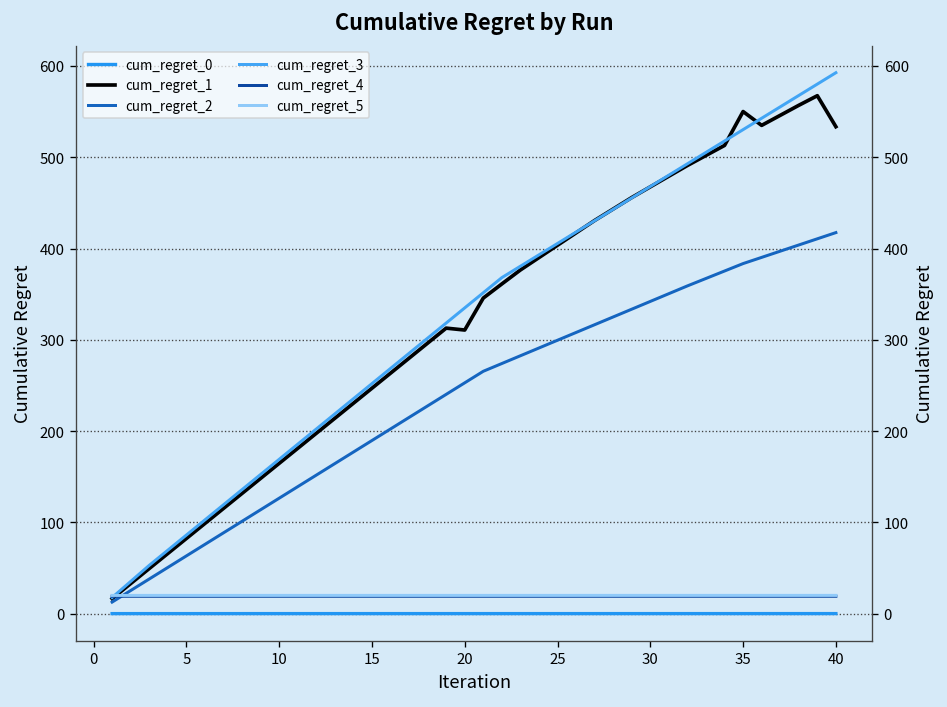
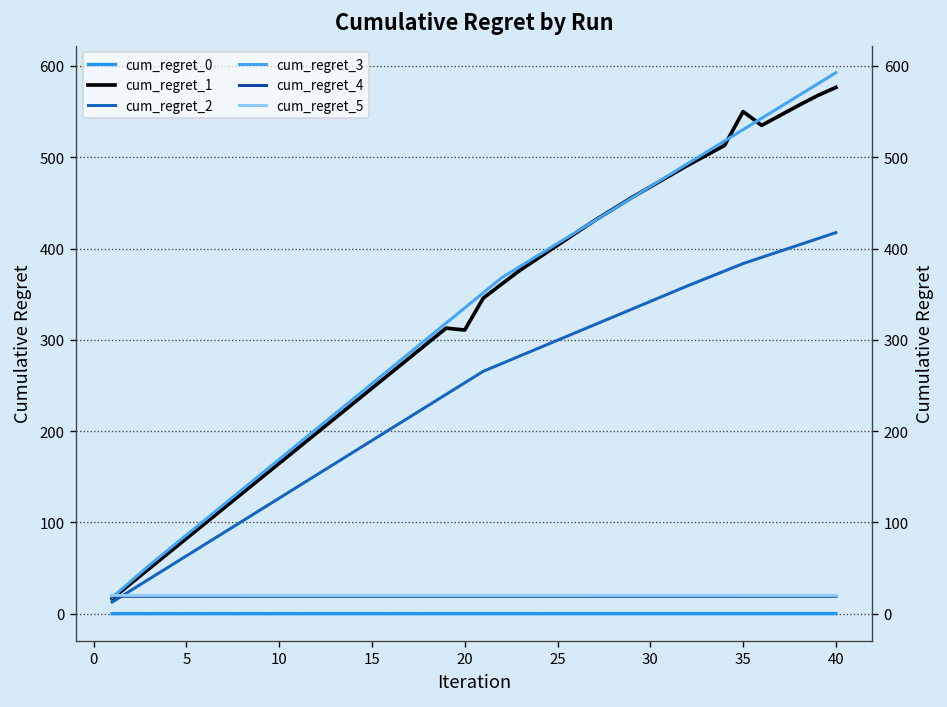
cum_regret_1, 40: 530 -> 580
